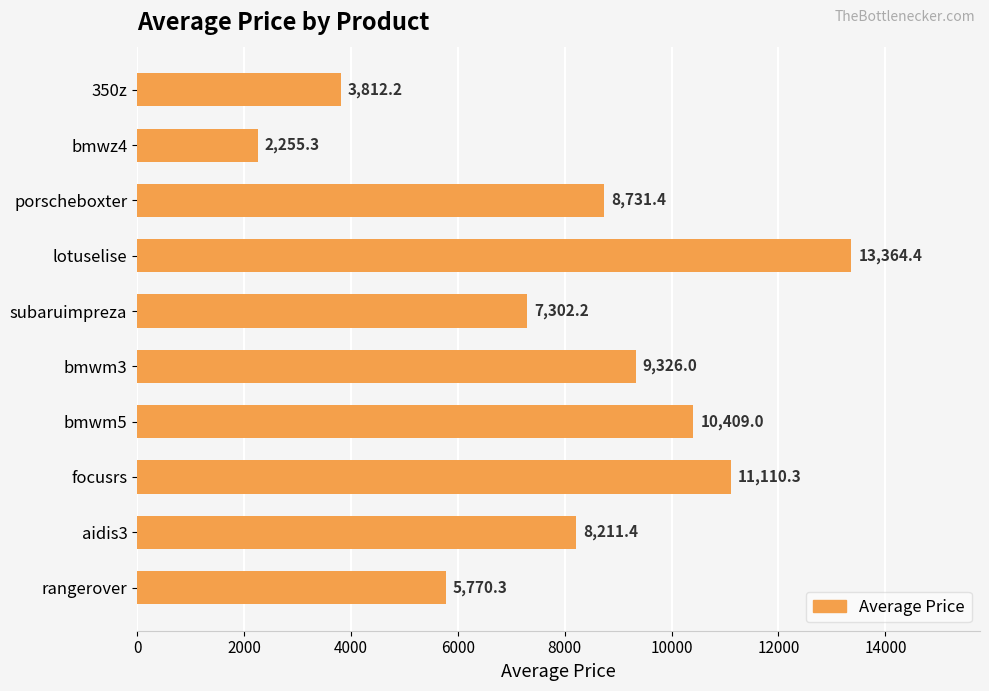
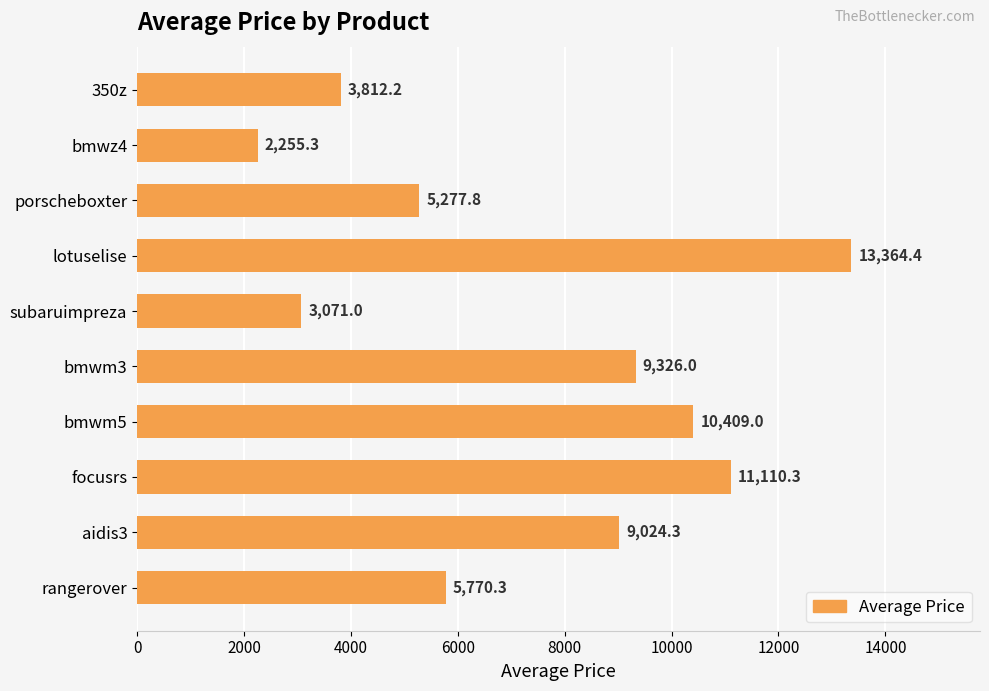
porscheboxter: 8,731.4 -> 5,277.8
subaruimpreza: 7,302.2 -> 3,071.0
aidis3: 8,211.4 -> 9,024.3
